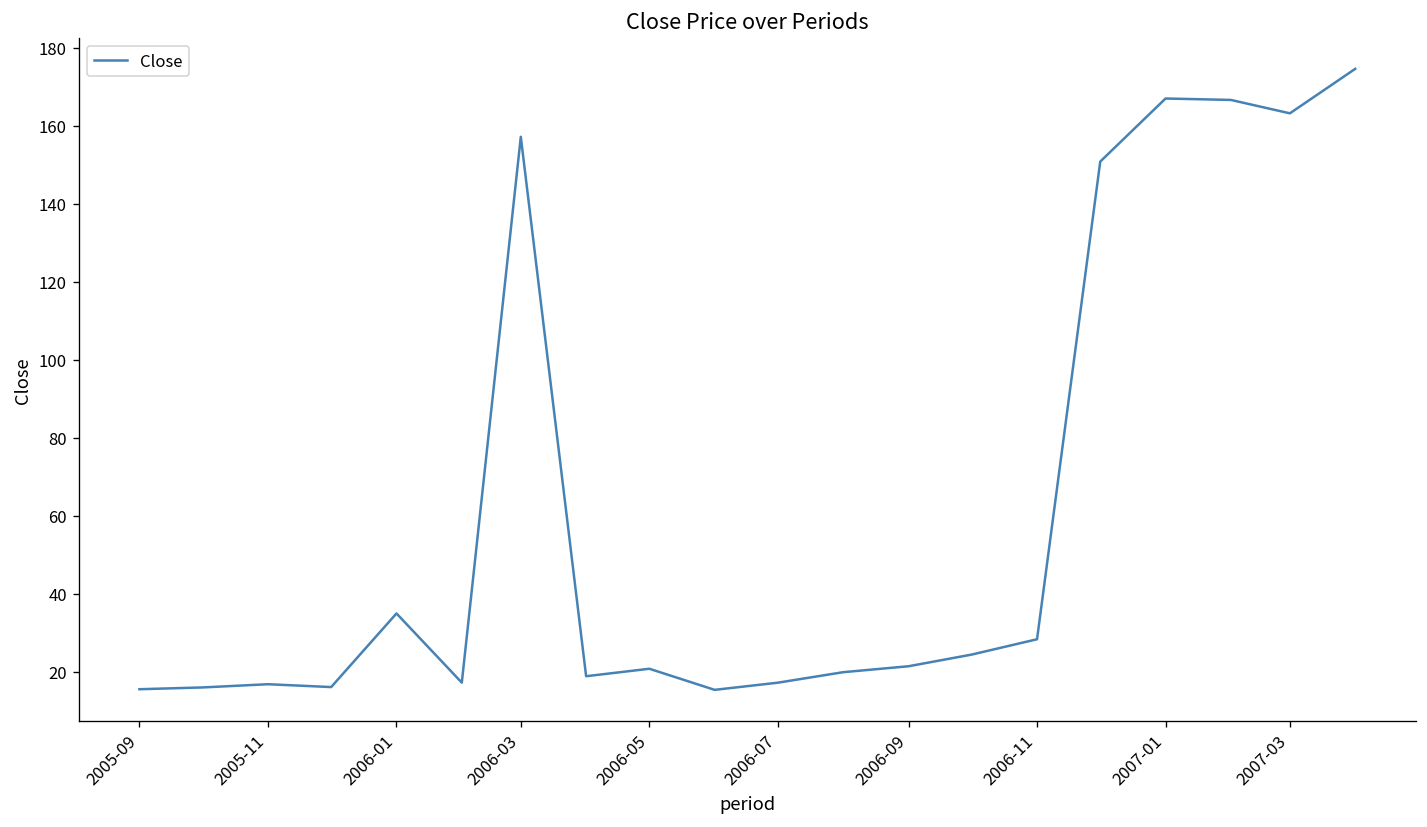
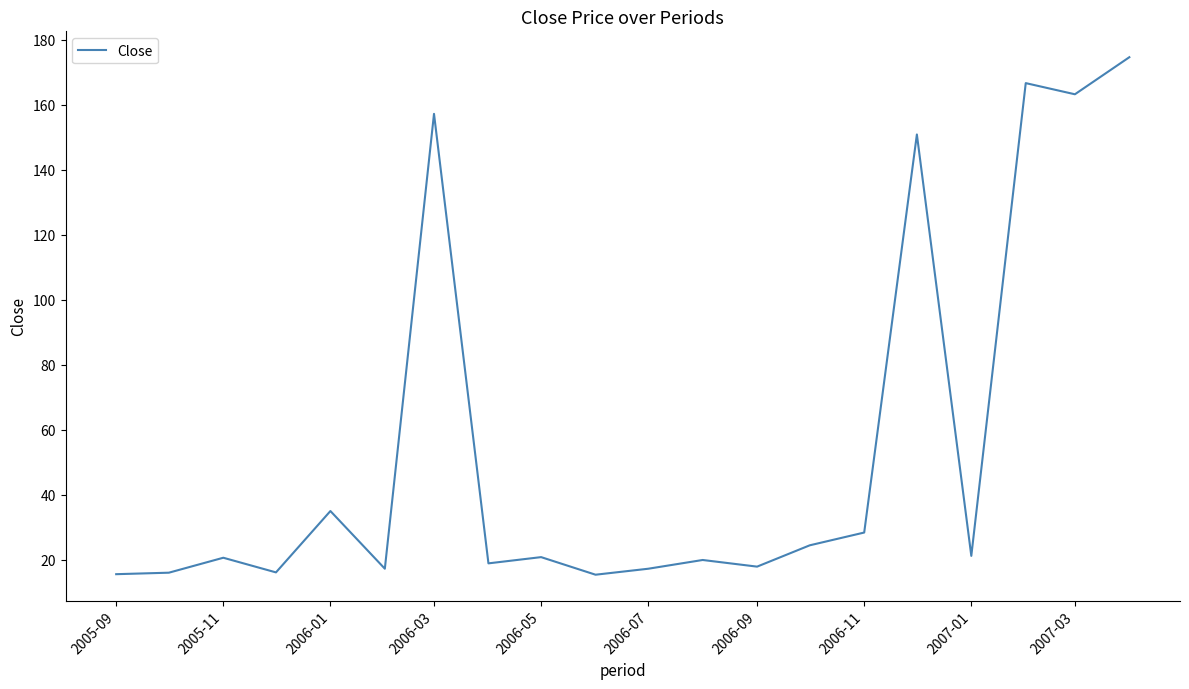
2005-11: 17 -> 21
2006-09: 21 -> 18
2007-01: 167 -> 21
